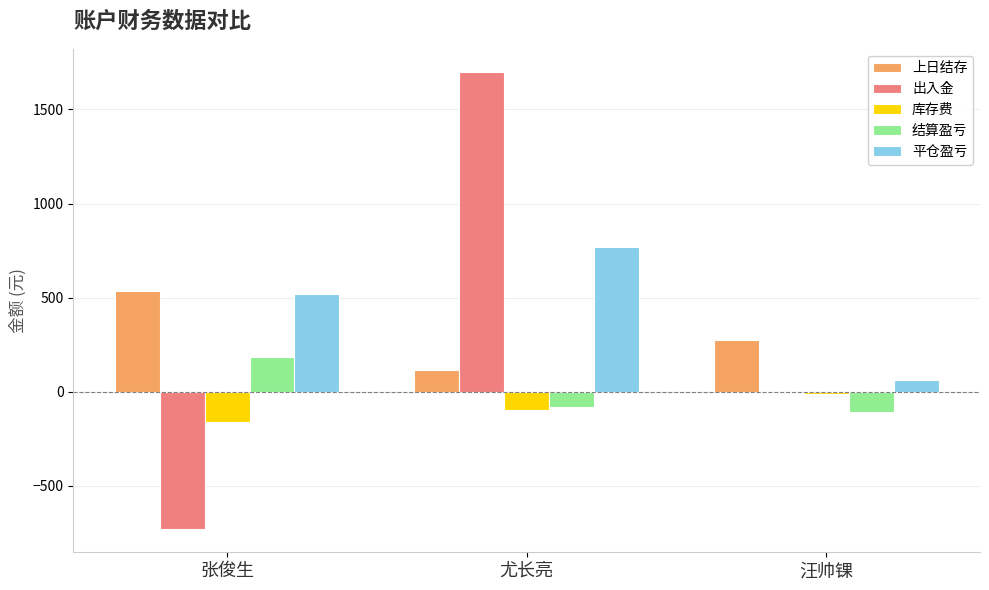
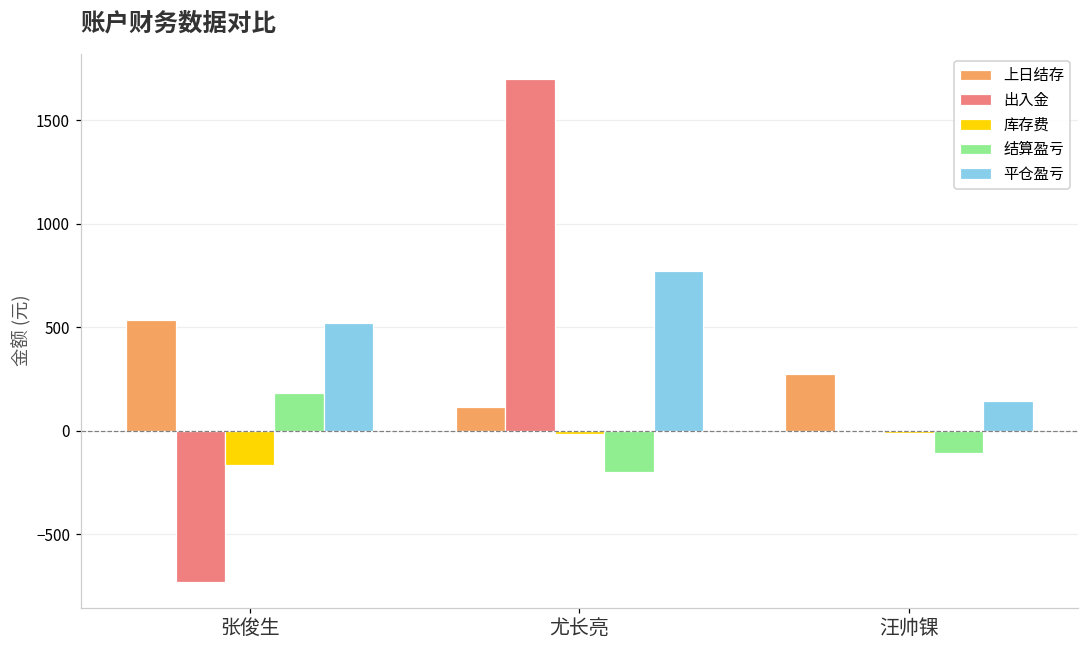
库存费, 尤长亮: -100 -> -20
结算盈亏, 尤长亮: -80 -> -200
平仓盈亏, 汪帅锞: 60 -> 140
